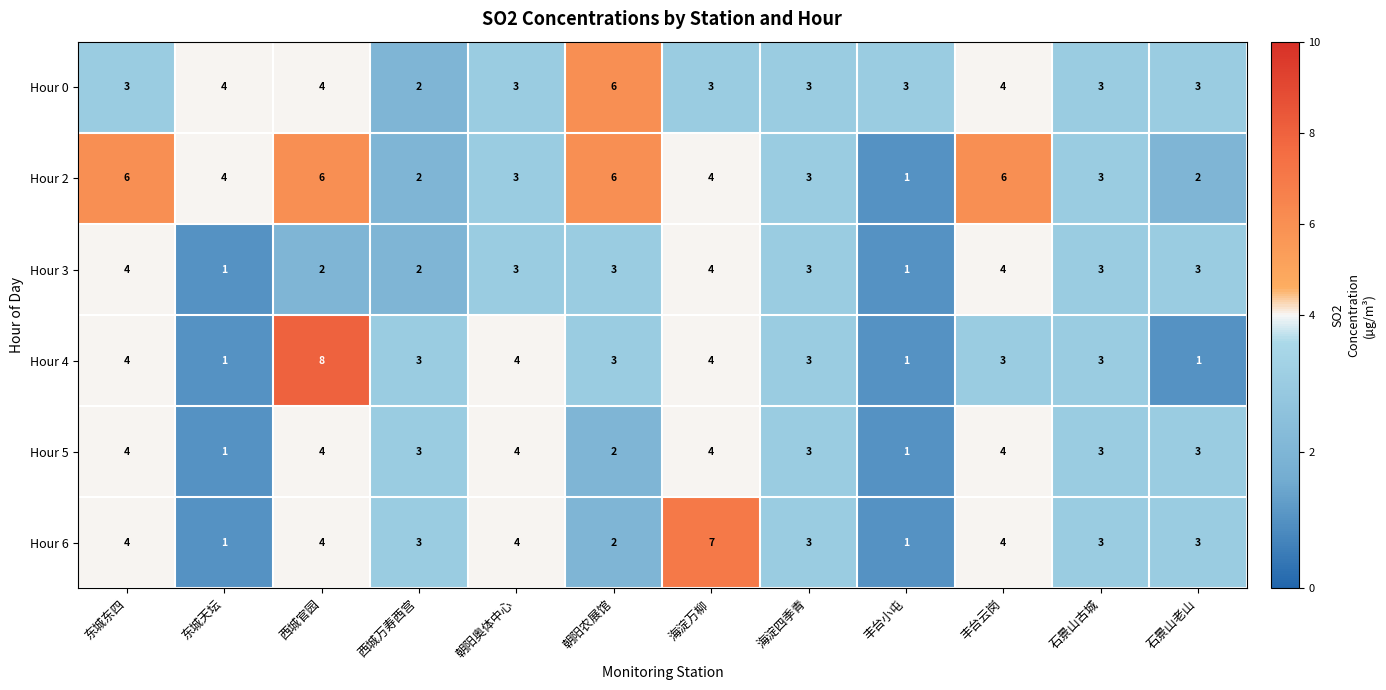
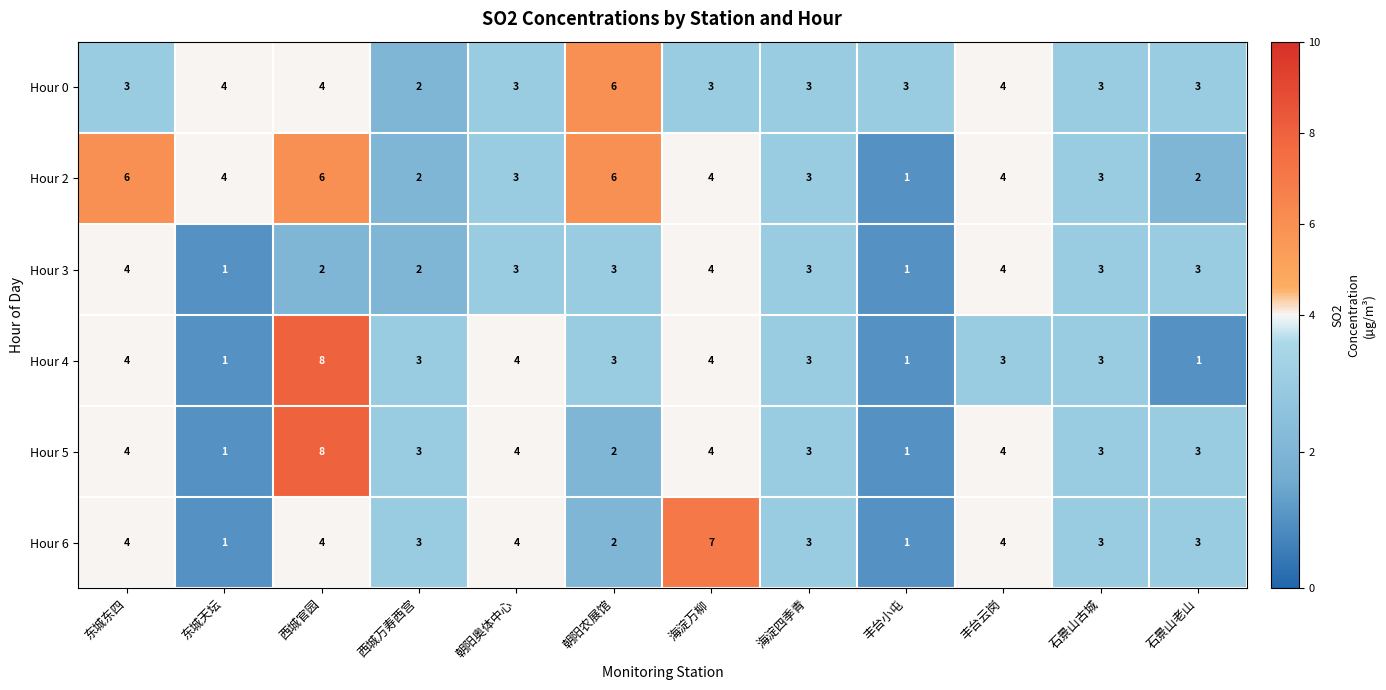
Hour 2, 丰台云岗: 6 -> 4
Hour 5, 西城官园: 4 -> 8
